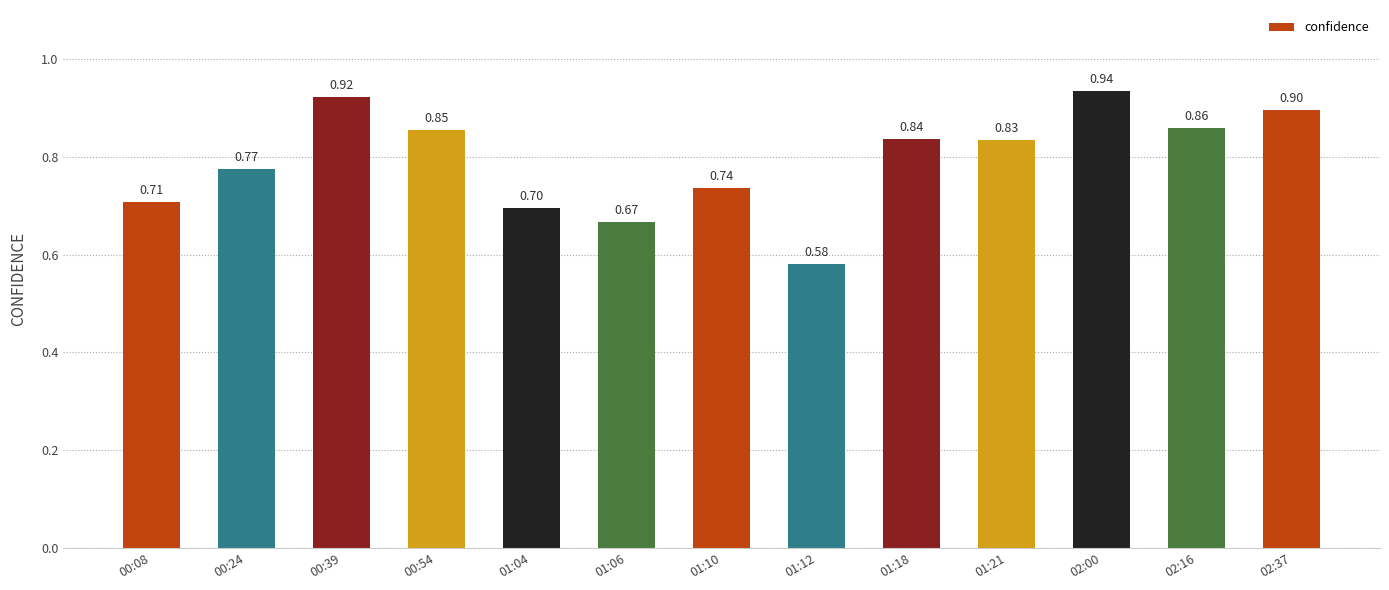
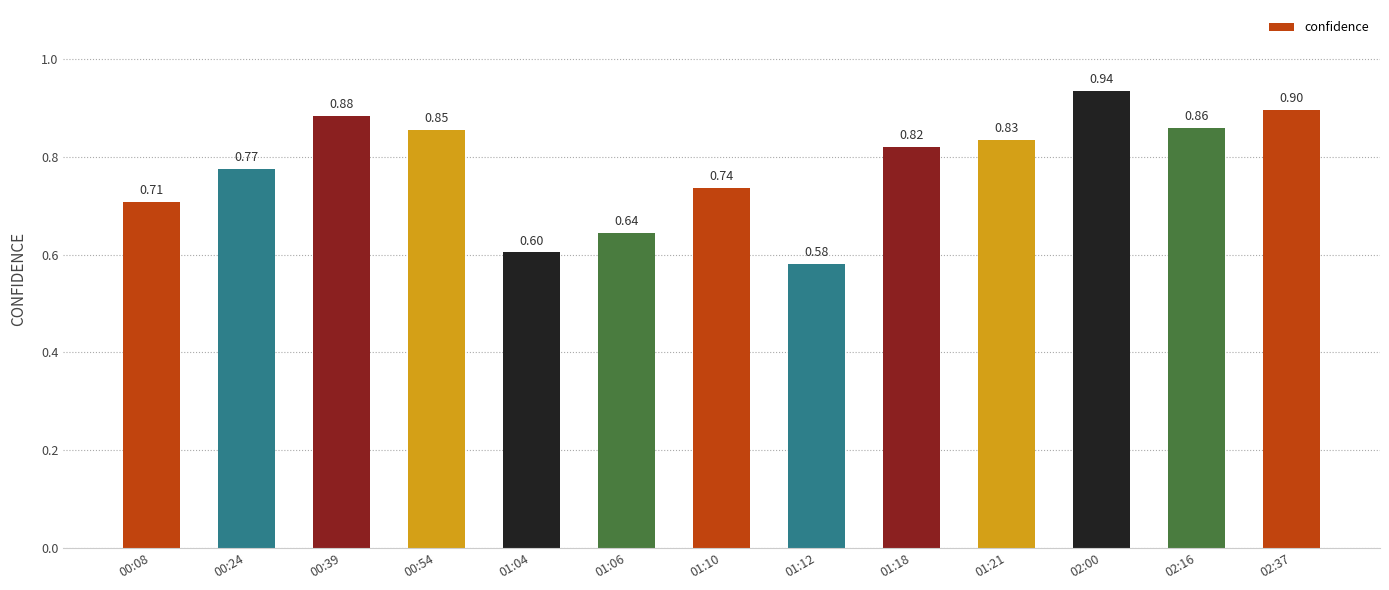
00:39: 0.92 -> 0.88
01:04: 0.70 -> 0.60
01:06: 0.67 -> 0.64
01:18: 0.84 -> 0.82
